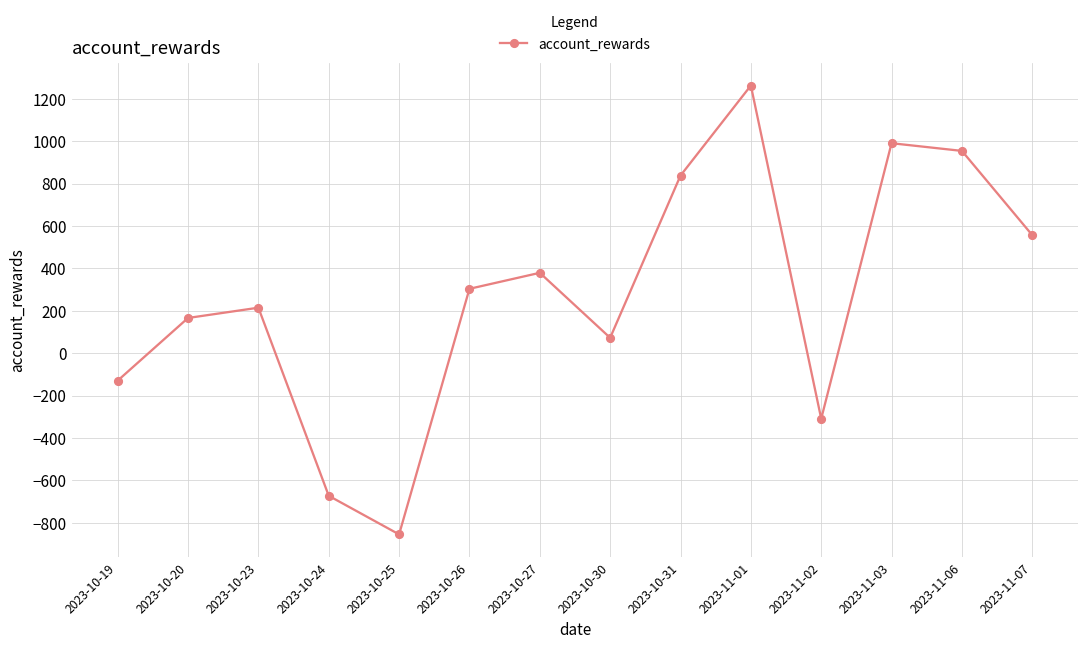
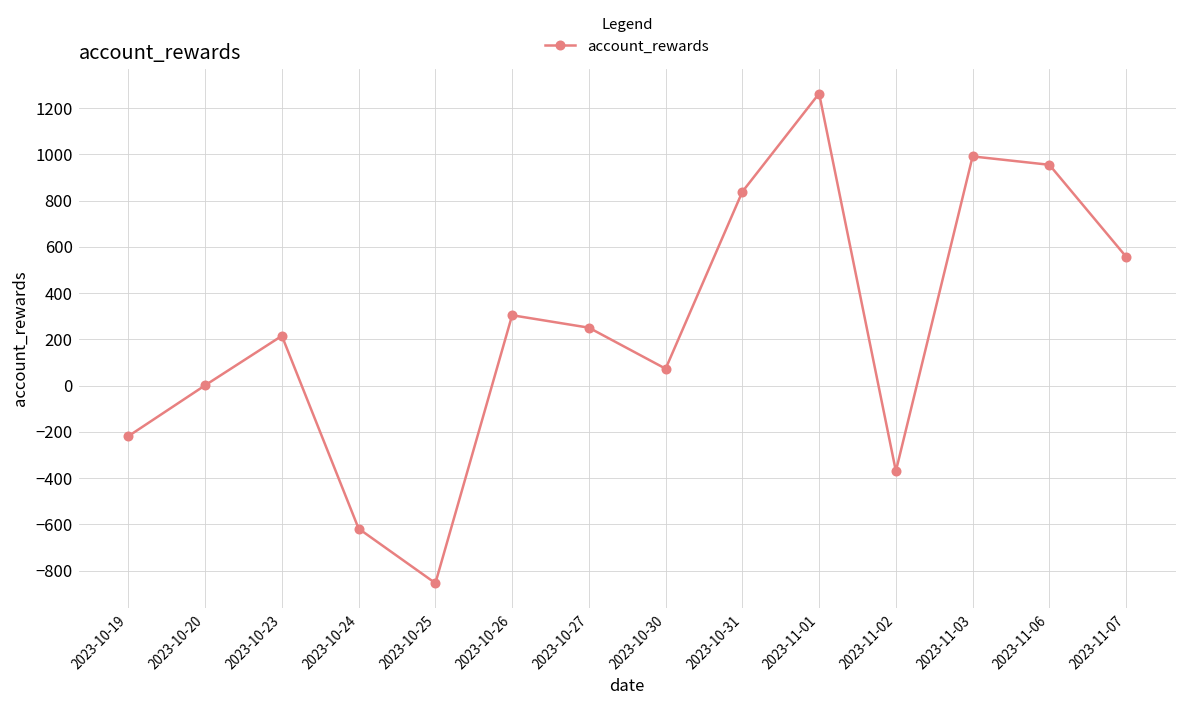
2023-10-19: -130 -> -220
2023-10-20: 170 -> 0
2023-10-24: -670 -> -620
2023-10-27: 380 -> 250
2023-11-02: -310 -> -370
